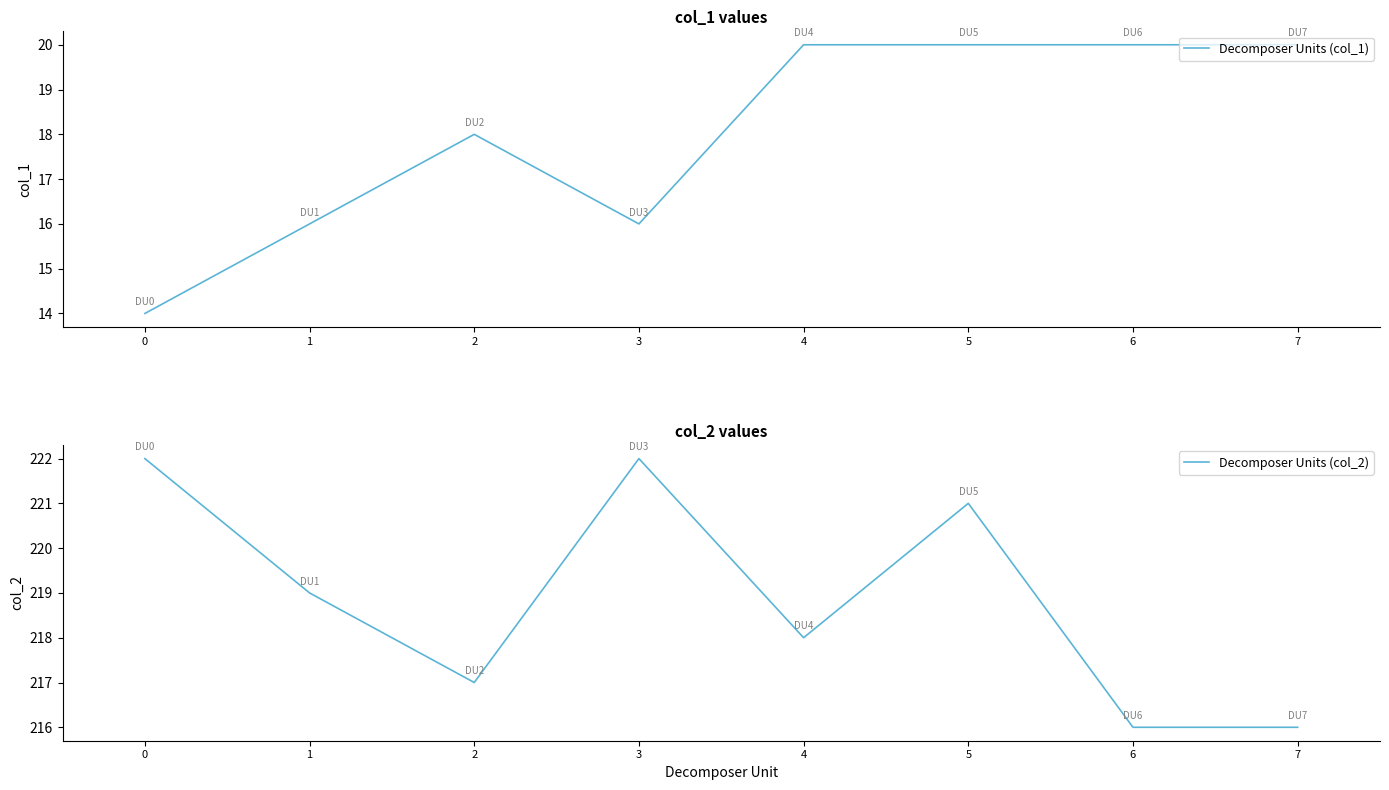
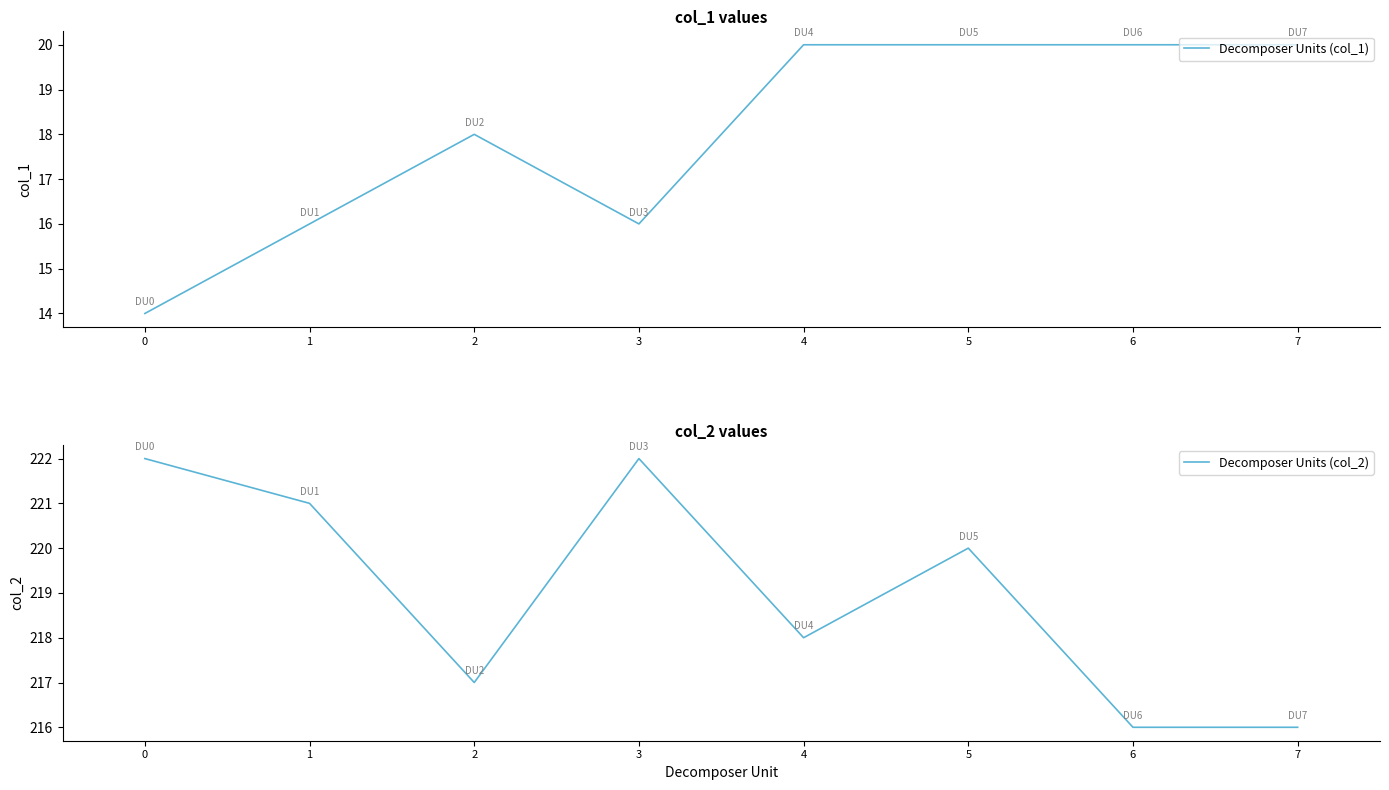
col_2 values, 1: 219 -> 221
col_2 values, 5: 221 -> 220
